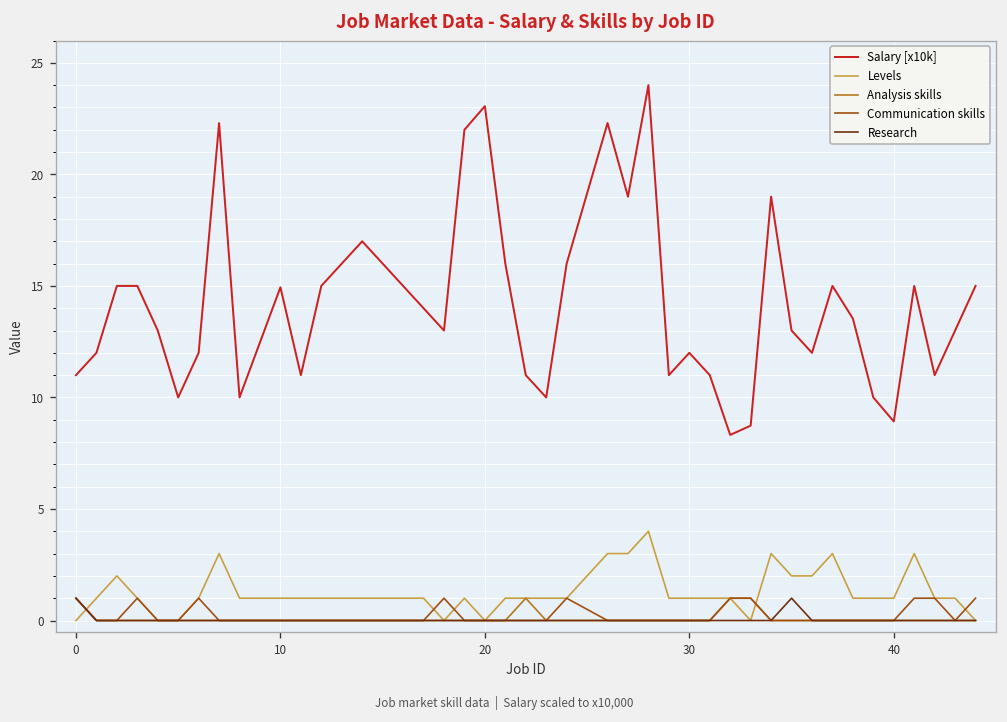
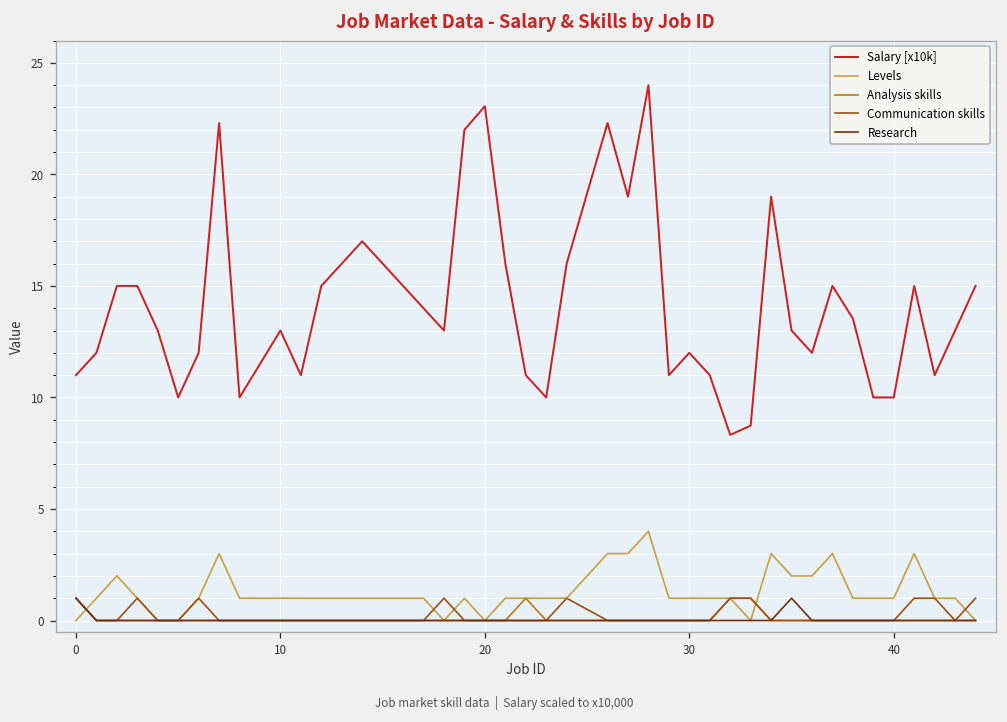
Salary [x10k], 10: 14.9 -> 13.0
Salary [x10k], 40: 8.9 -> 10.0
